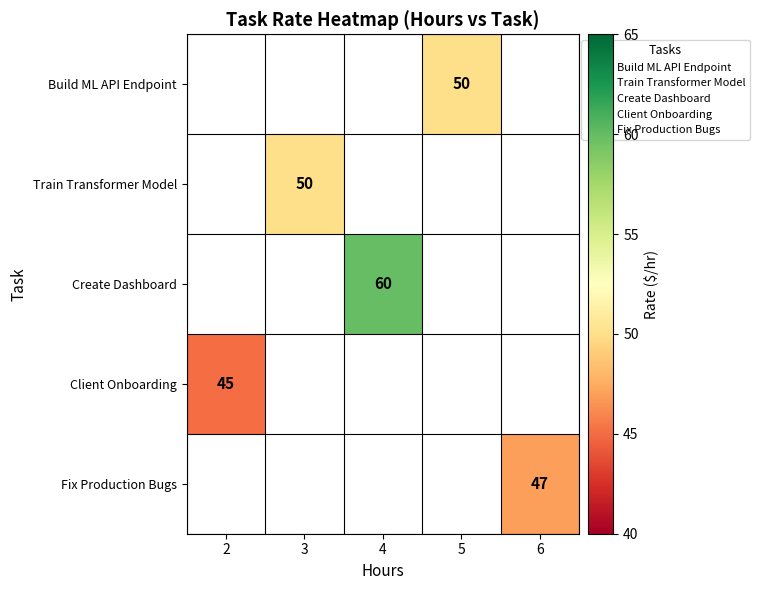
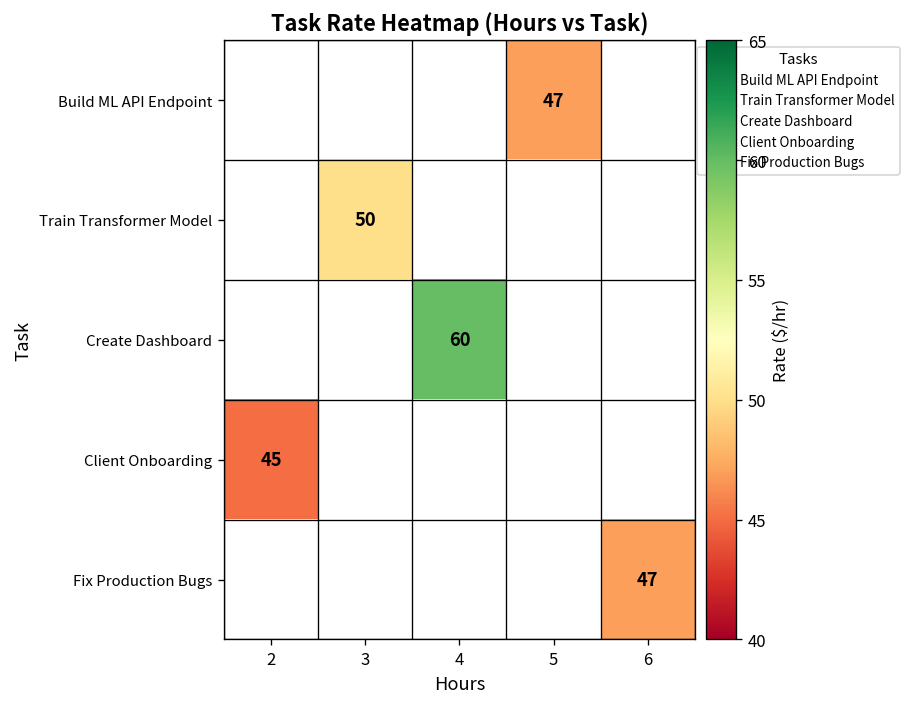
Build ML API Endpoint, 5: 50 -> 47
